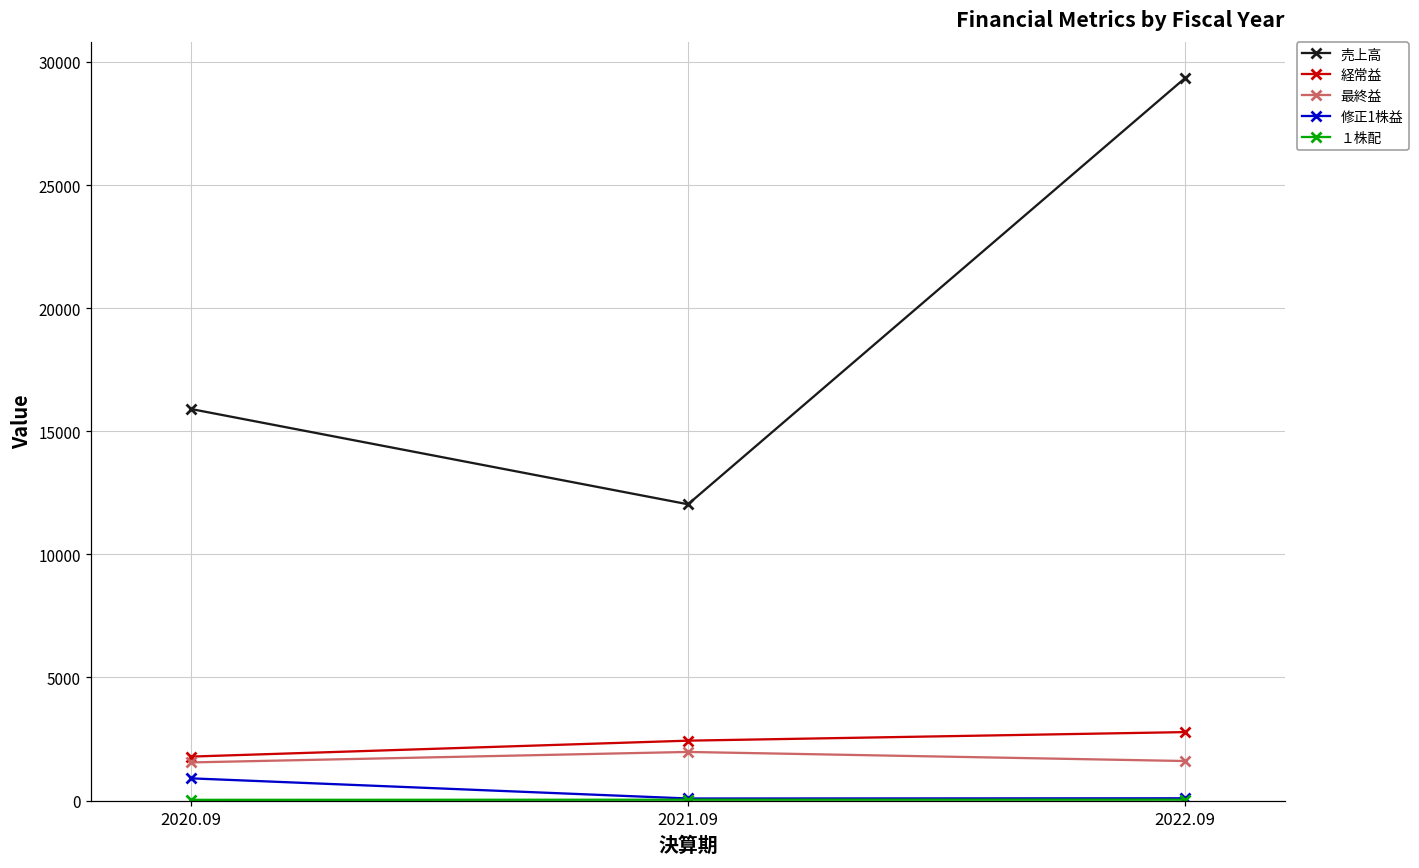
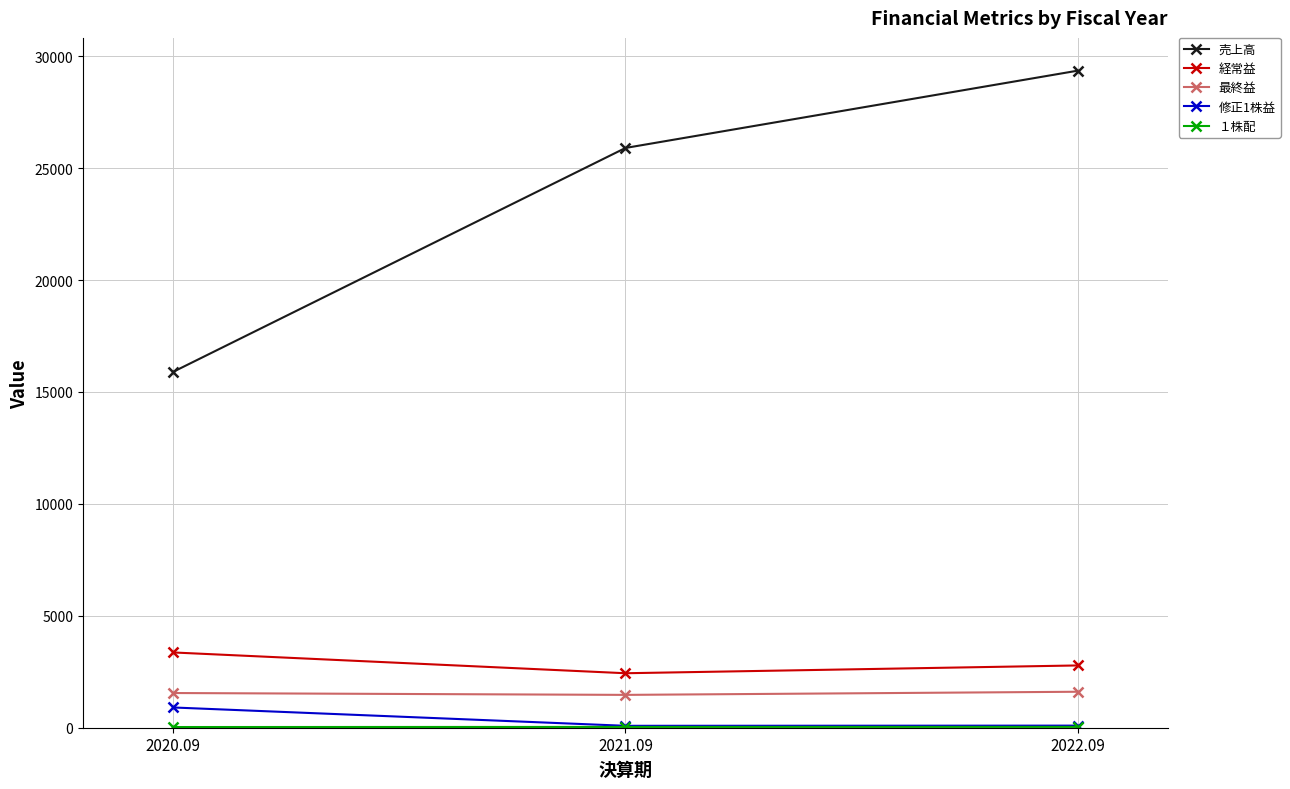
経常益, 2020.09: 1800 -> 3400
売上高, 2021.09: 12000 -> 25900
最終益, 2021.09: 2000 -> 1500
